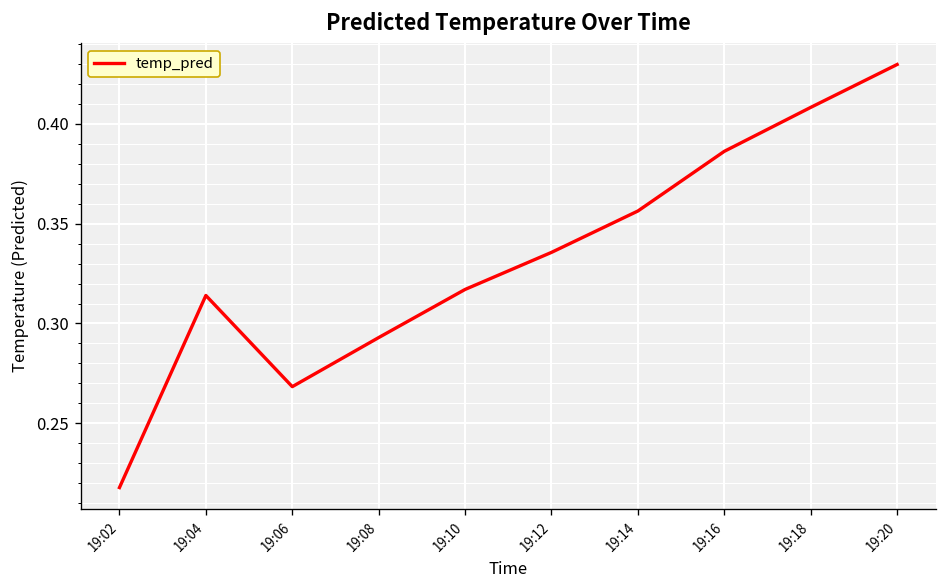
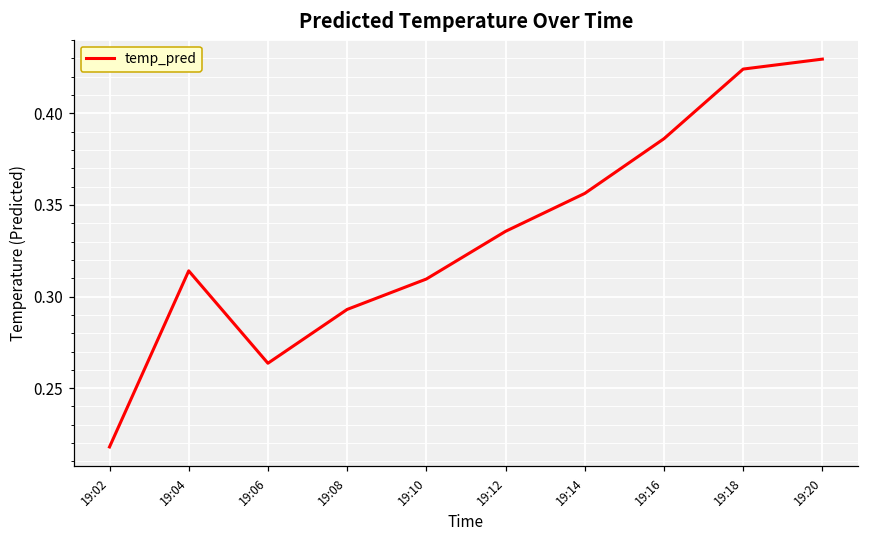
19:06: 0.268 -> 0.264
19:10: 0.317 -> 0.310
19:18: 0.408 -> 0.424
